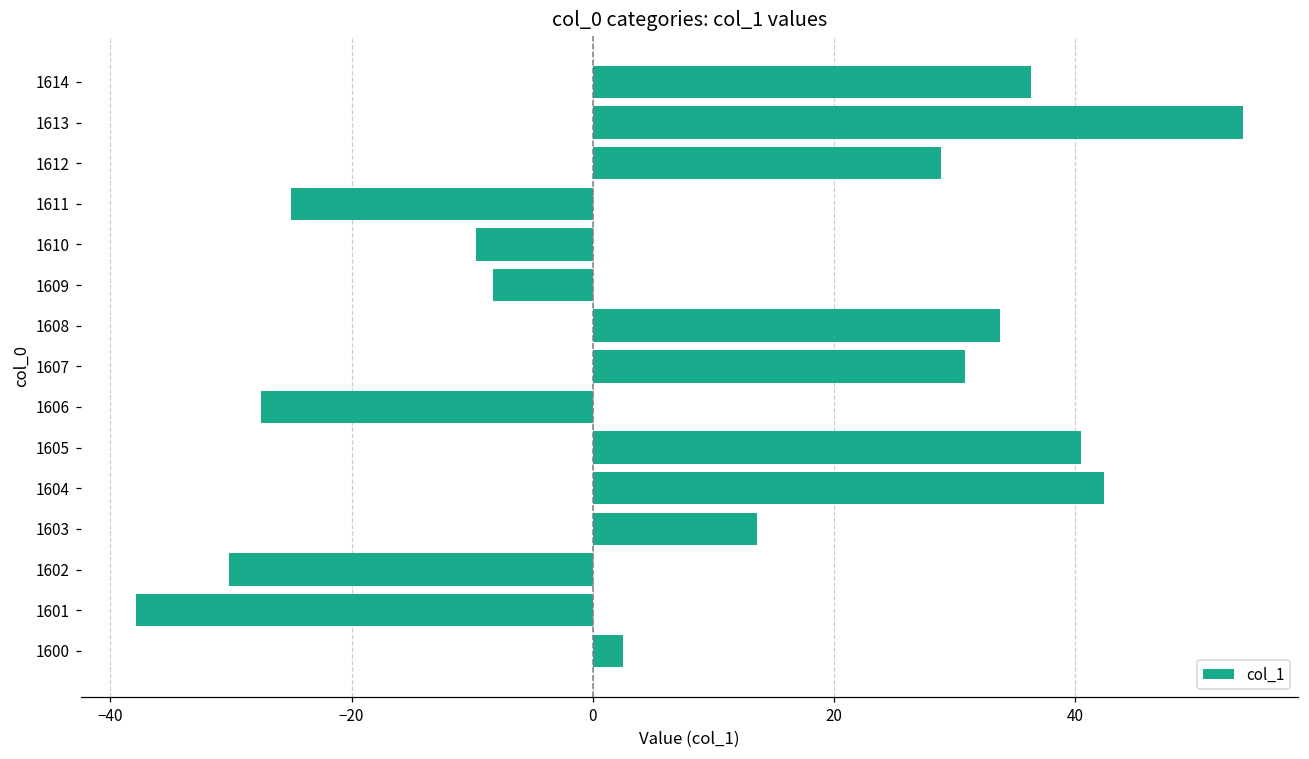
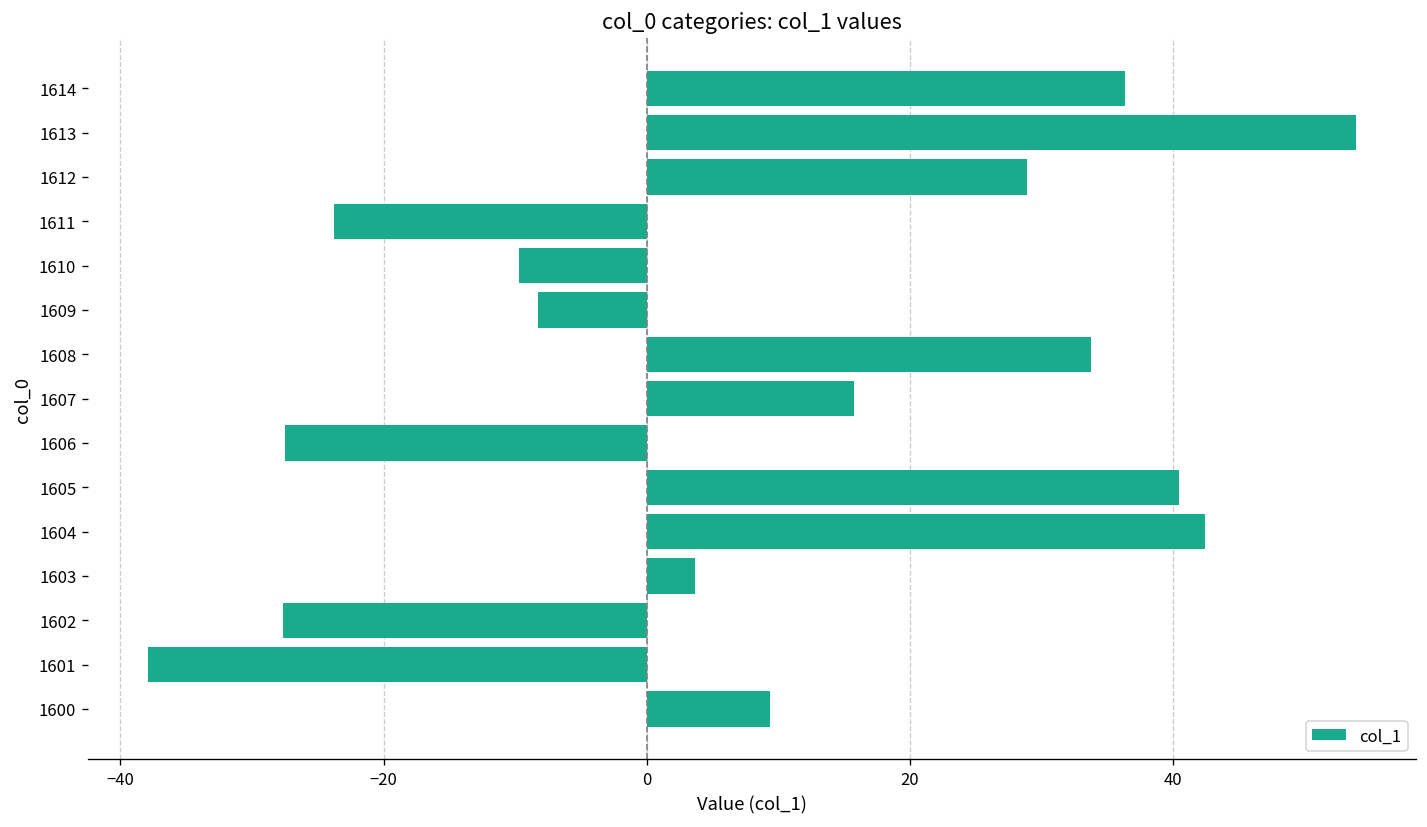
1611: -25.0 -> -23.8
1607: 30.9 -> 15.8
1603: 13.6 -> 3.7
1602: -30.1 -> -27.6
1600: 2.5 -> 9.4
